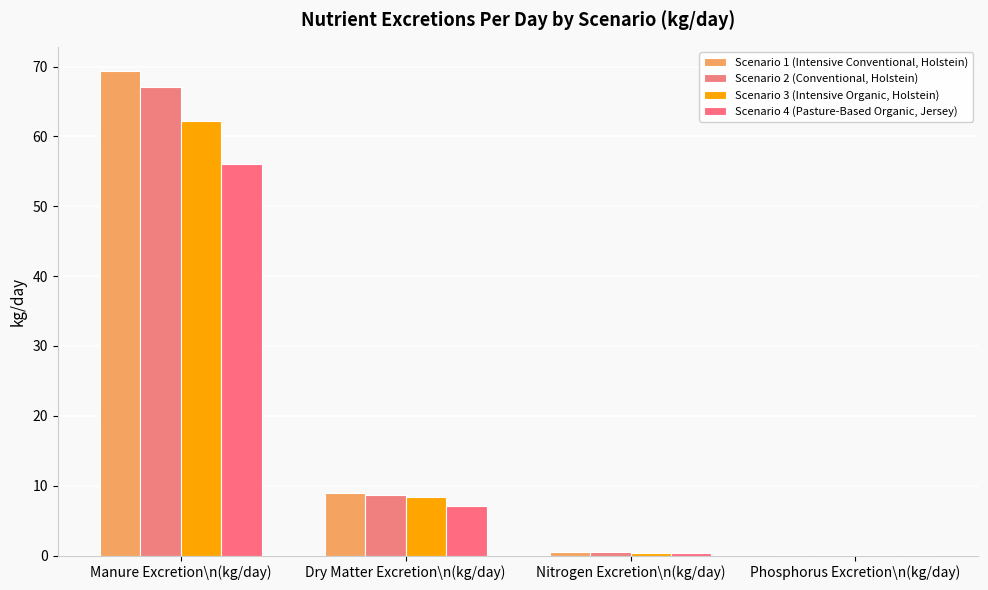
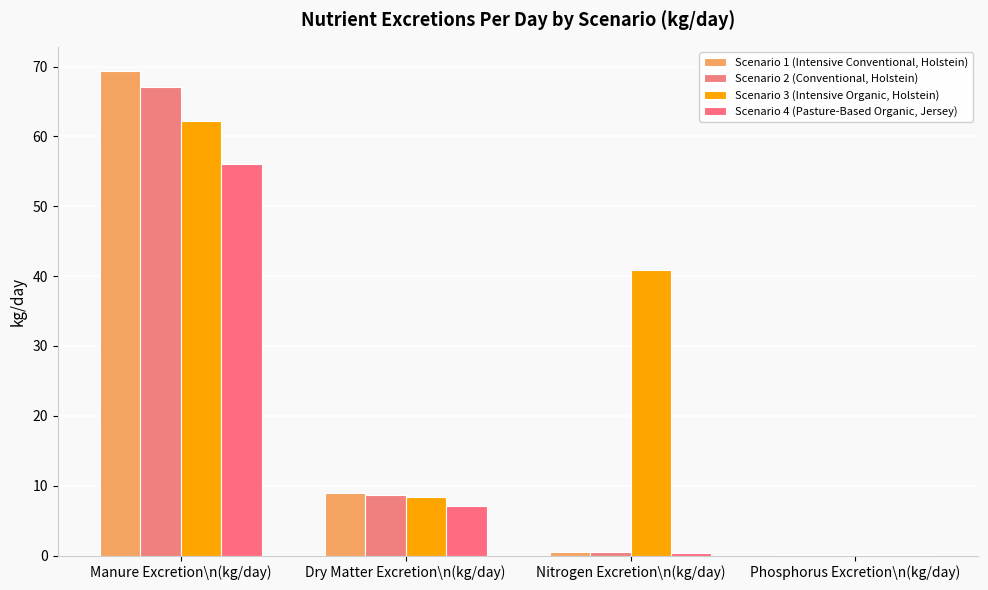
Scenario 3 (Intensive Organic, Holstein), Nitrogen Excretion\n(kg/day): 0 -> 41
